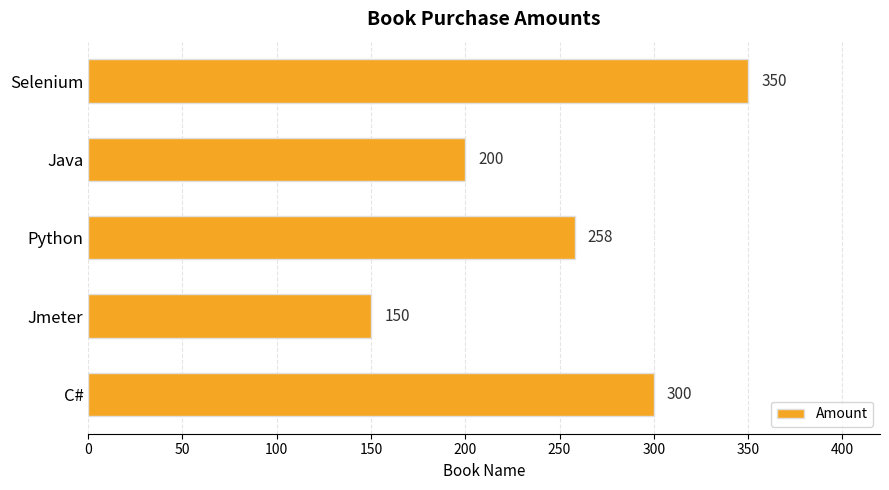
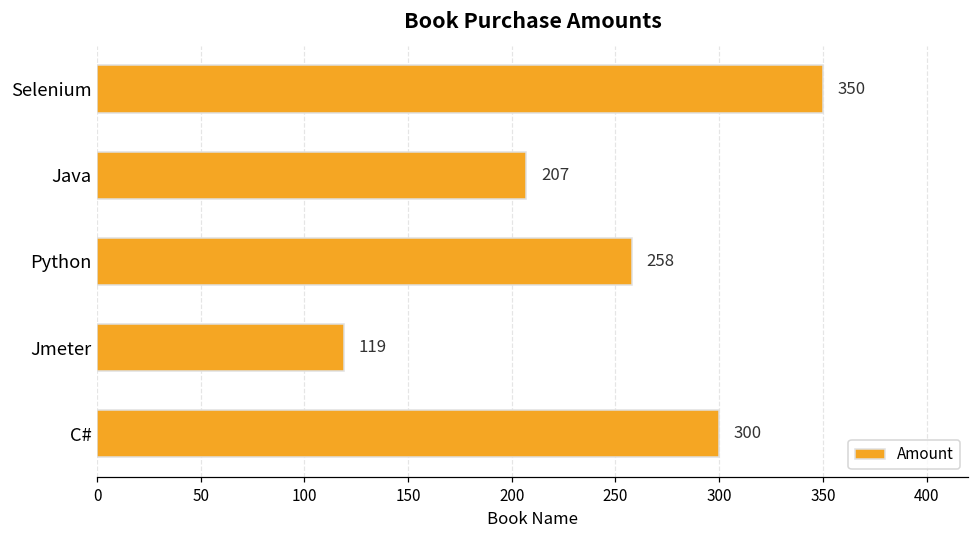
Java: 200 -> 207
Jmeter: 150 -> 119
